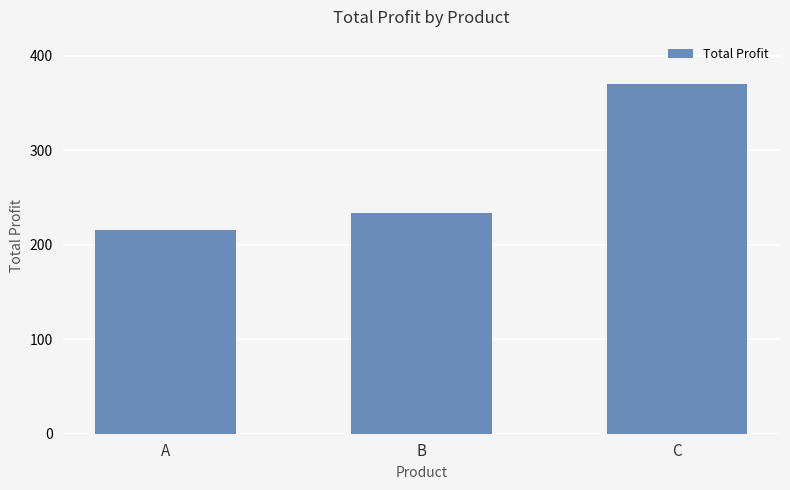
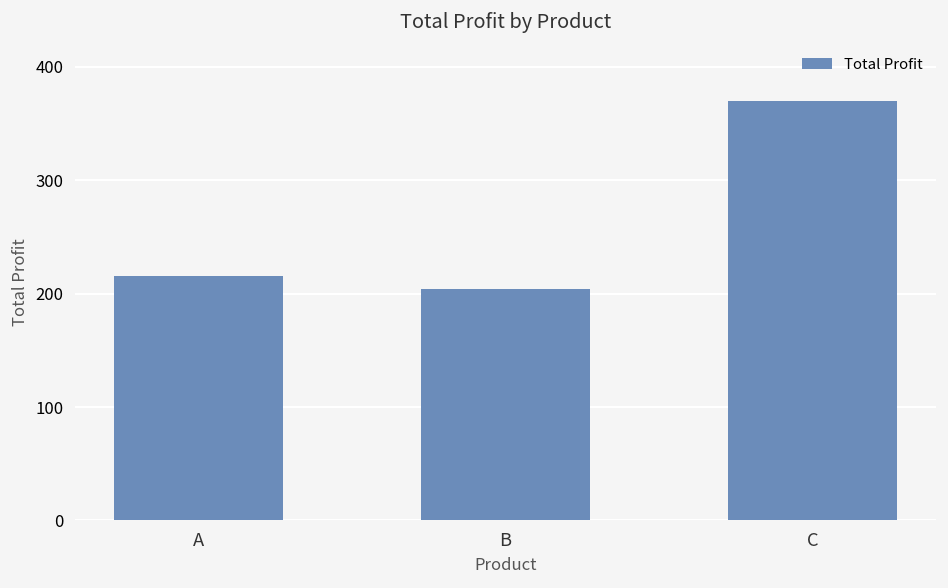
B: 230 -> 200
